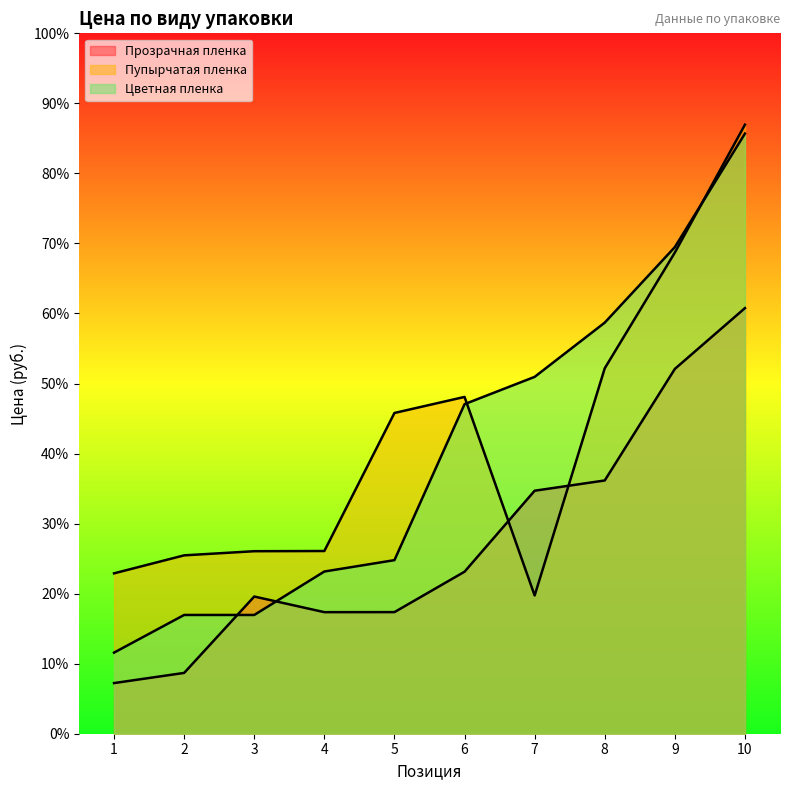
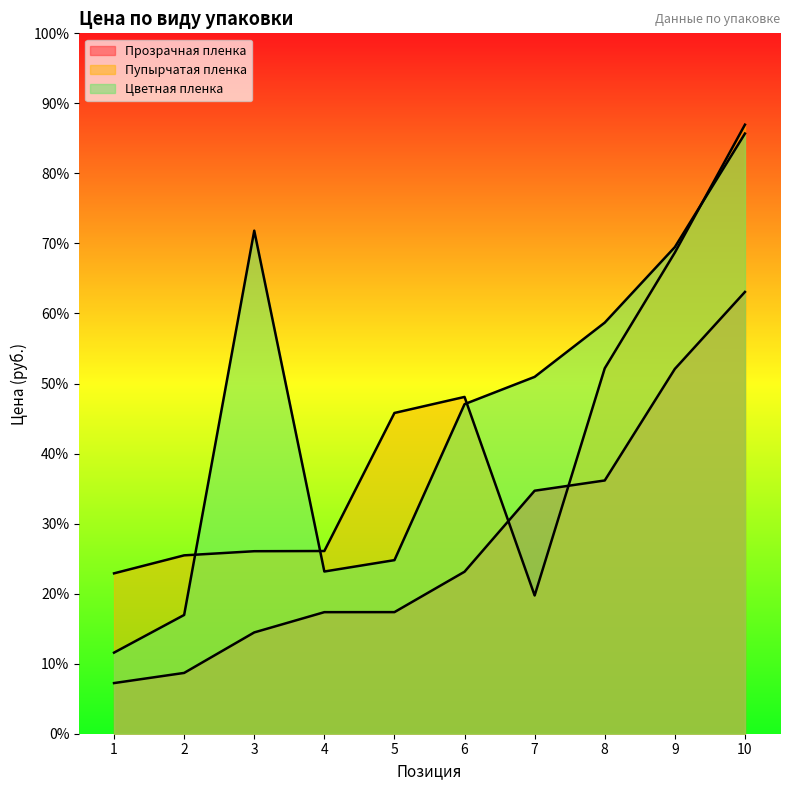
Прозрачная пленка, 3: 20% -> 14%
Цветная пленка, 3: 17% -> 72%
Прозрачная пленка, 10: 61% -> 63%
